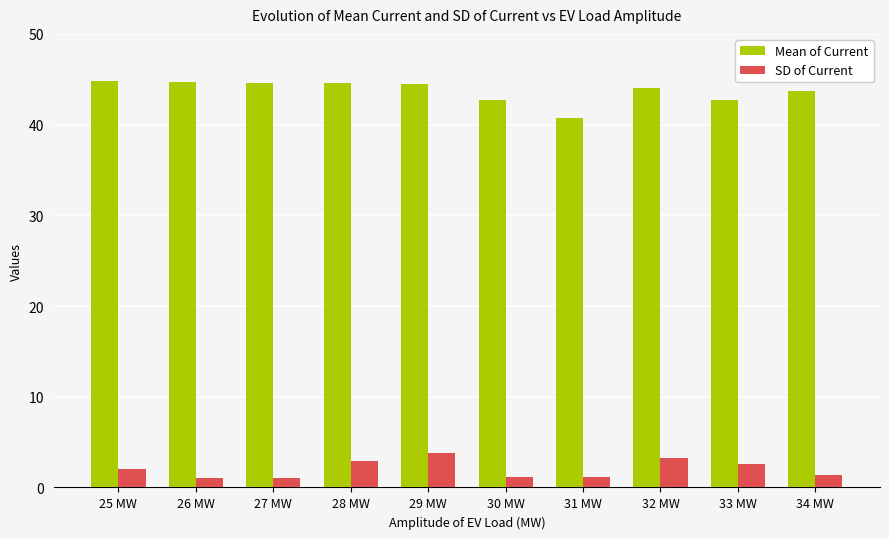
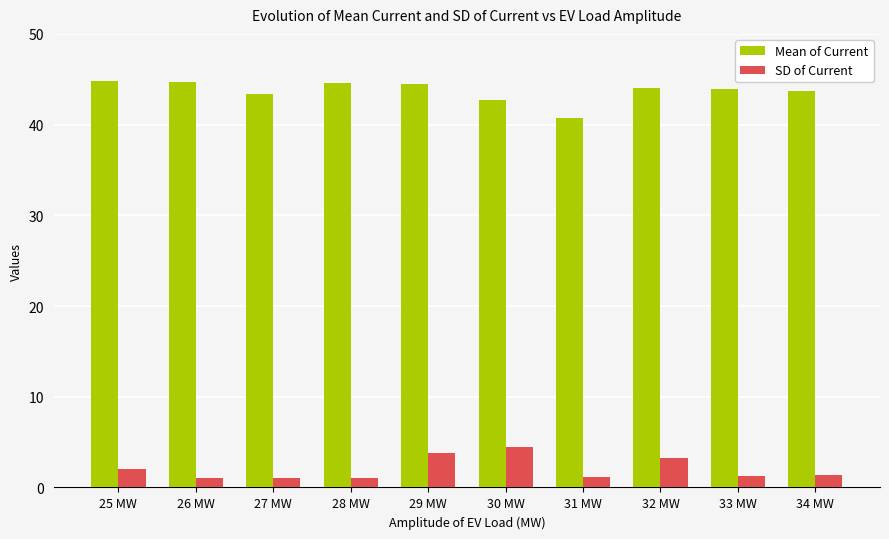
Mean of Current, 27 MW: 45 -> 43
SD of Current, 28 MW: 3 -> 1
SD of Current, 30 MW: 1 -> 4
Mean of Current, 33 MW: 43 -> 44
SD of Current, 33 MW: 3 -> 1
